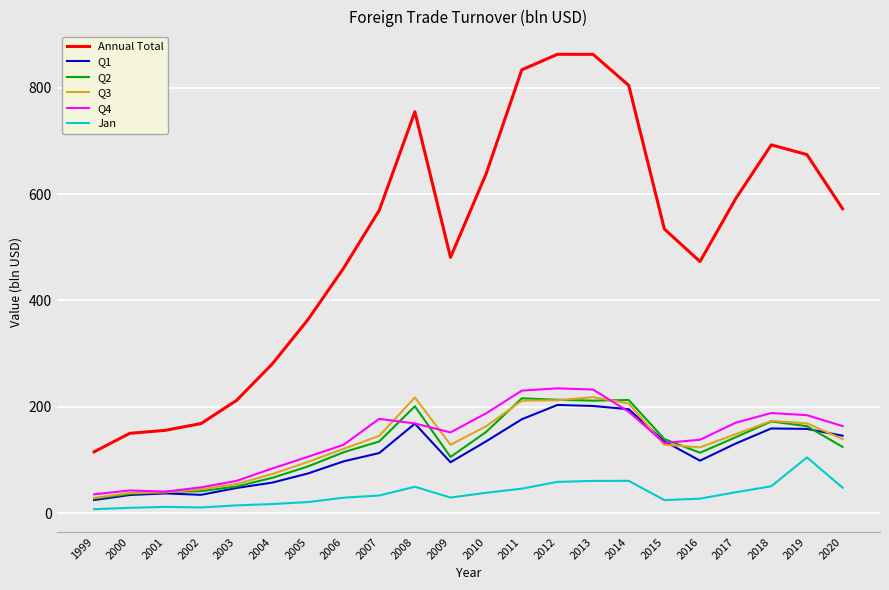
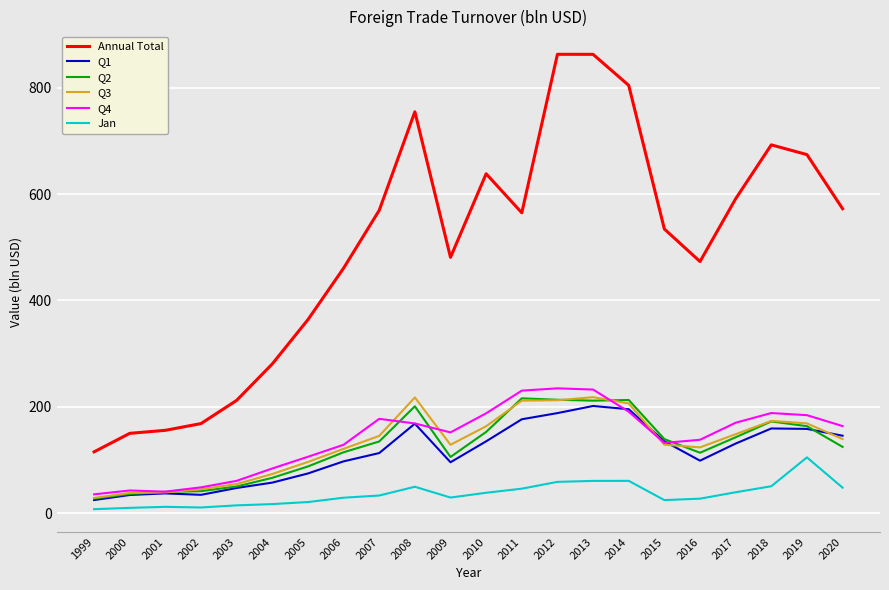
Annual Total, 2011: 830 -> 560
Q1, 2012: 200 -> 190
